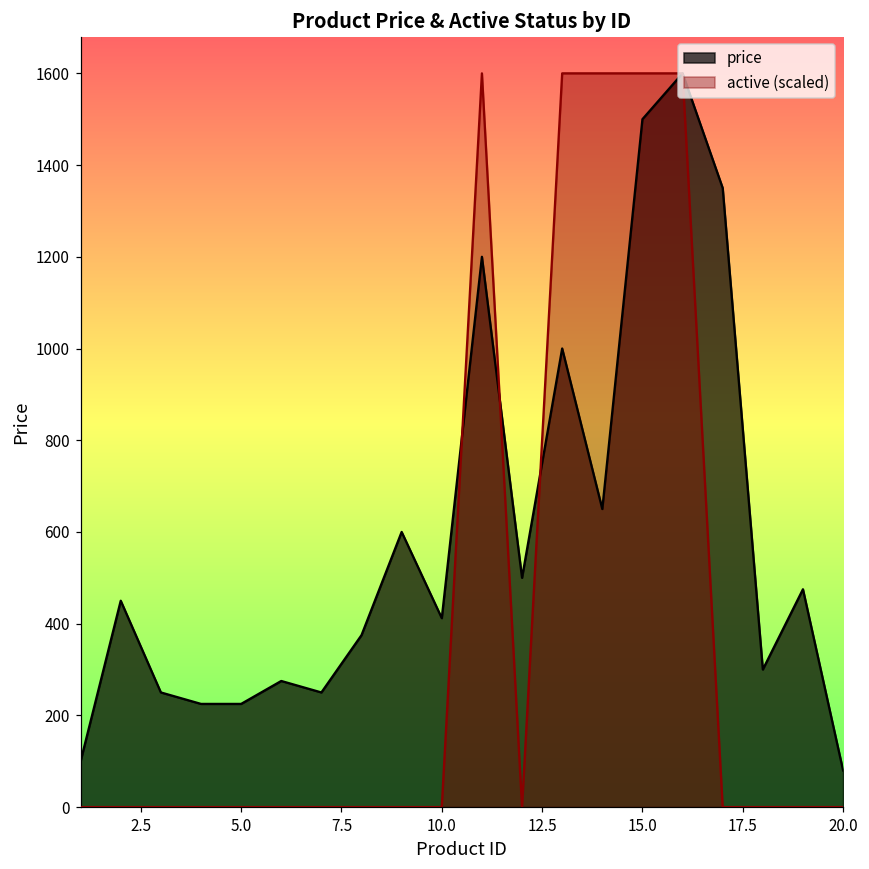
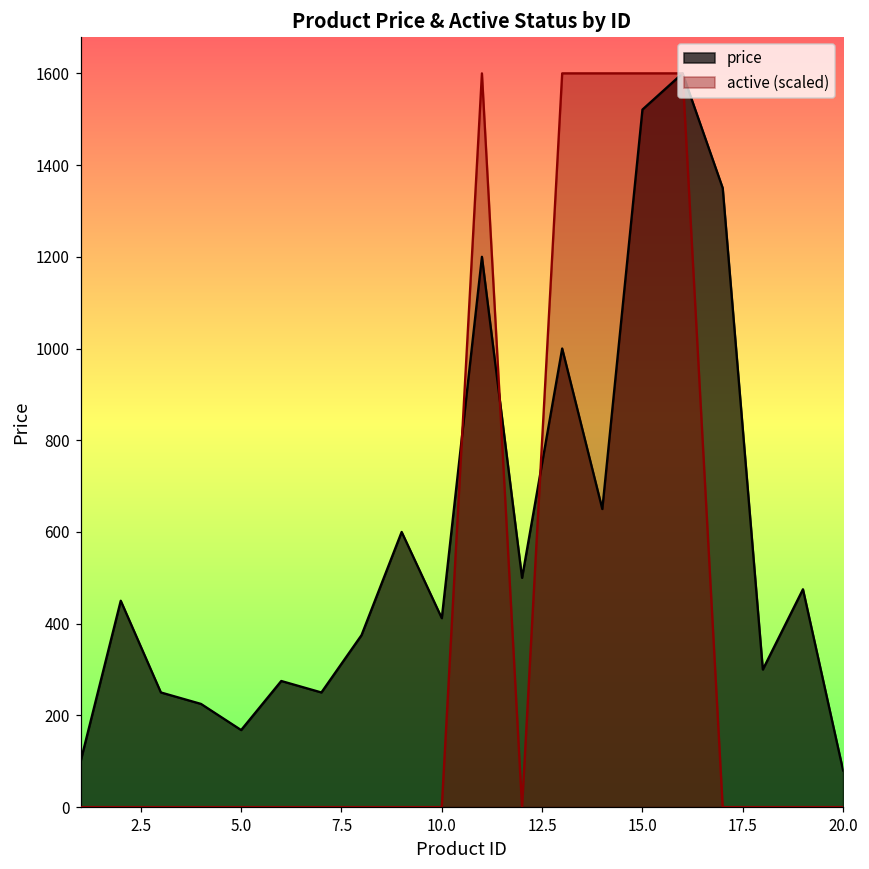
price, 5.0: 230 -> 170
price, 15.0: 1500 -> 1520
